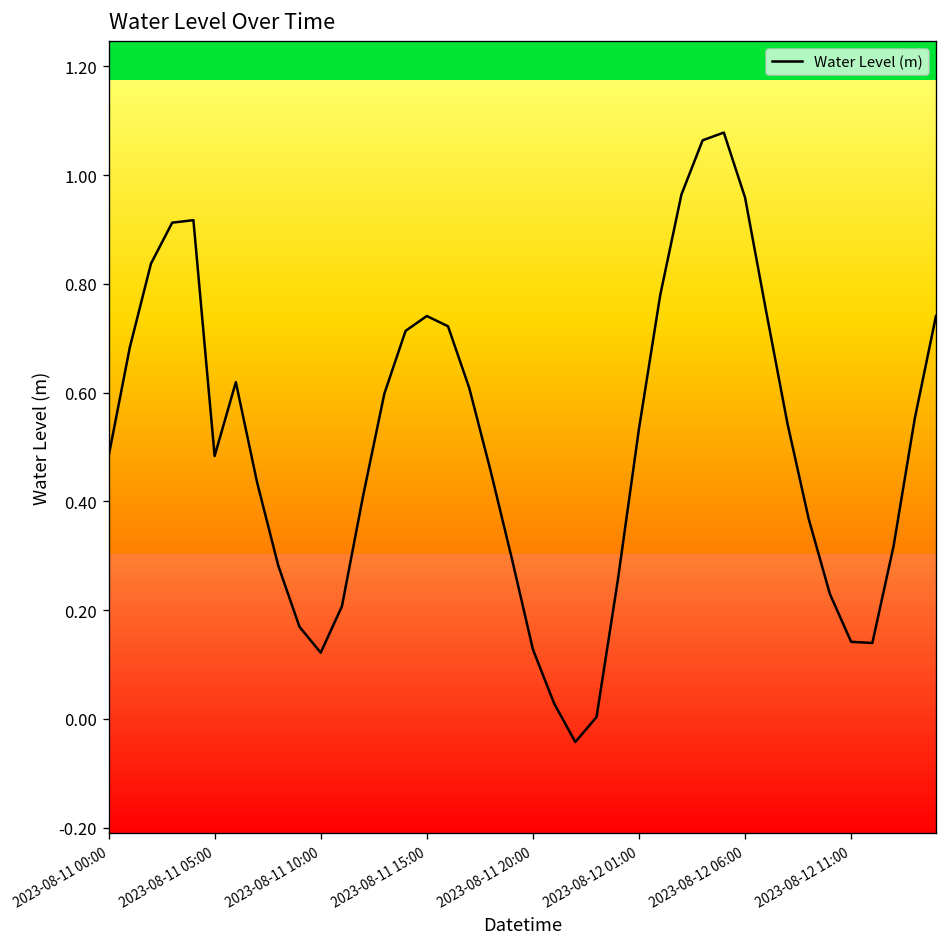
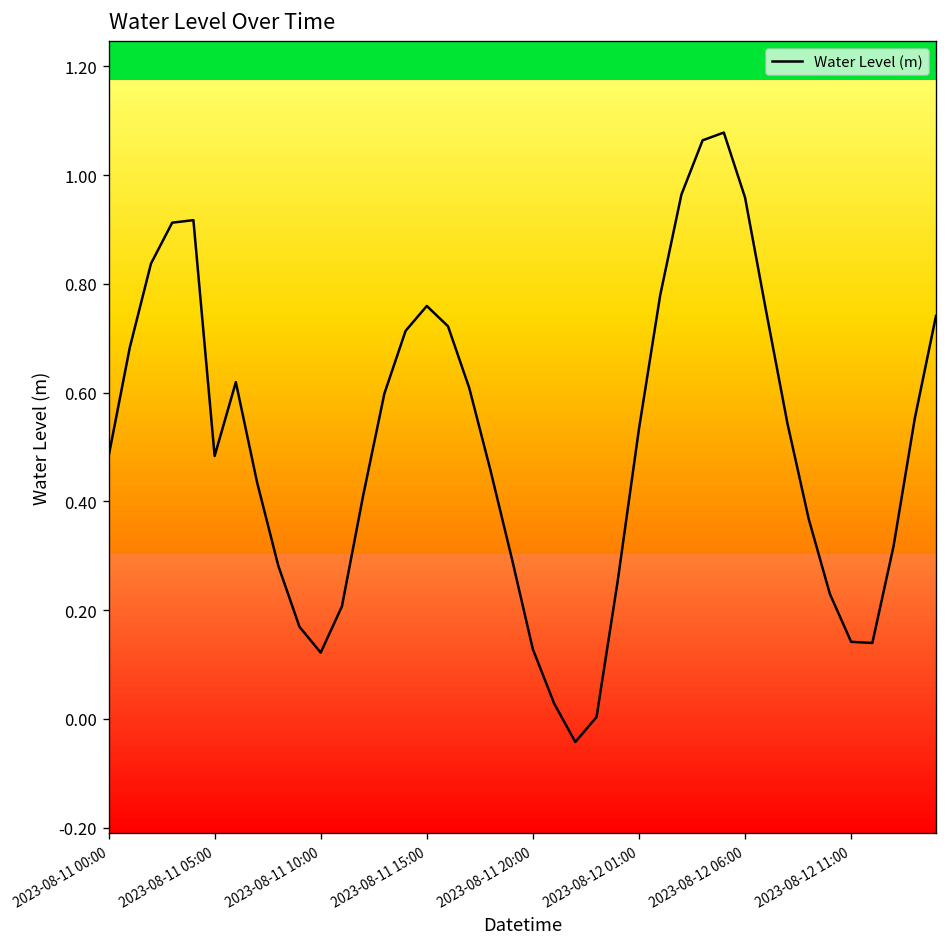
2023-08-11 15:00: 0.74 -> 0.76
